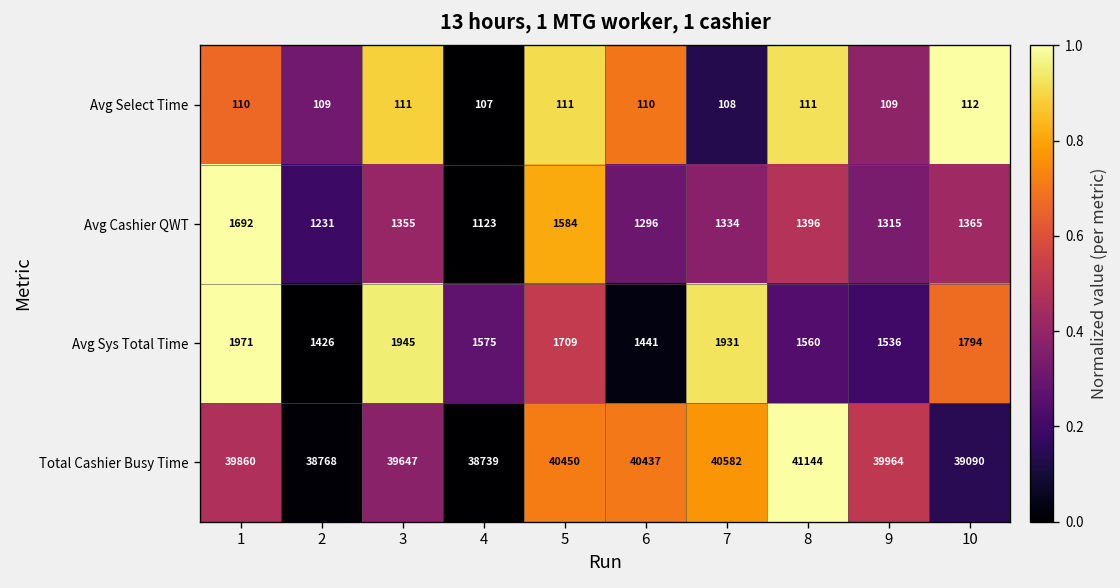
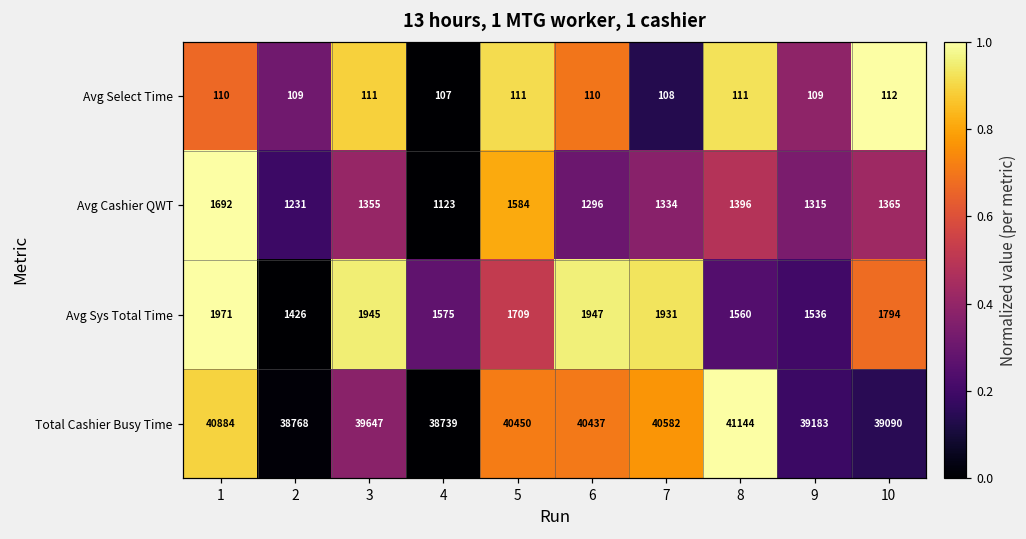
Avg Sys Total Time, 6: 1441 -> 1947
Total Cashier Busy Time, 1: 39860 -> 40884
Total Cashier Busy Time, 9: 39964 -> 39183
